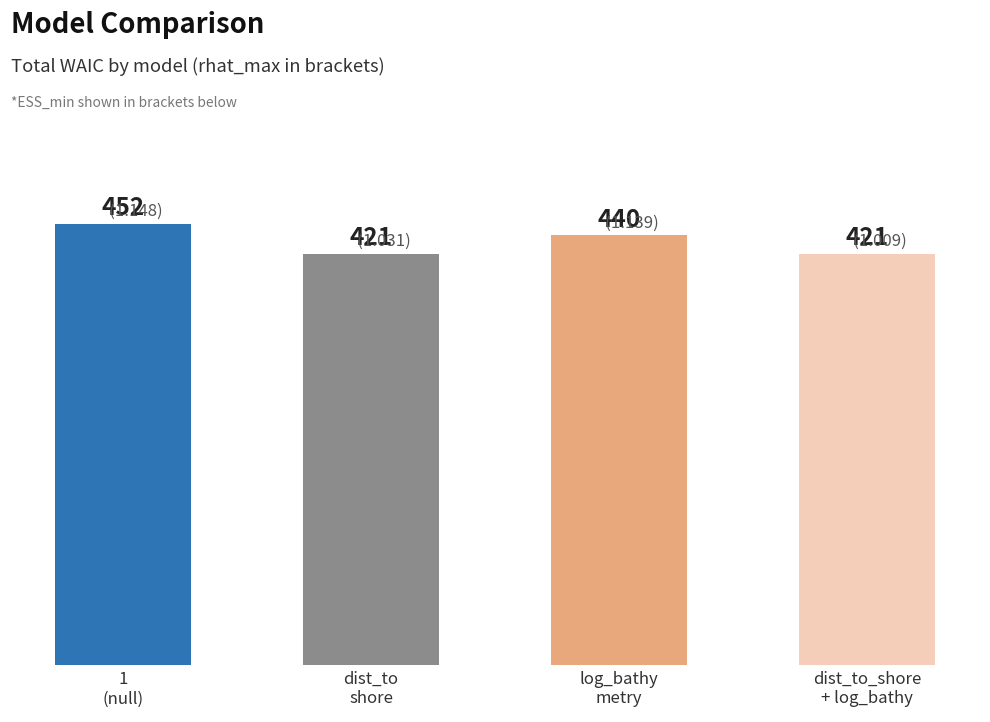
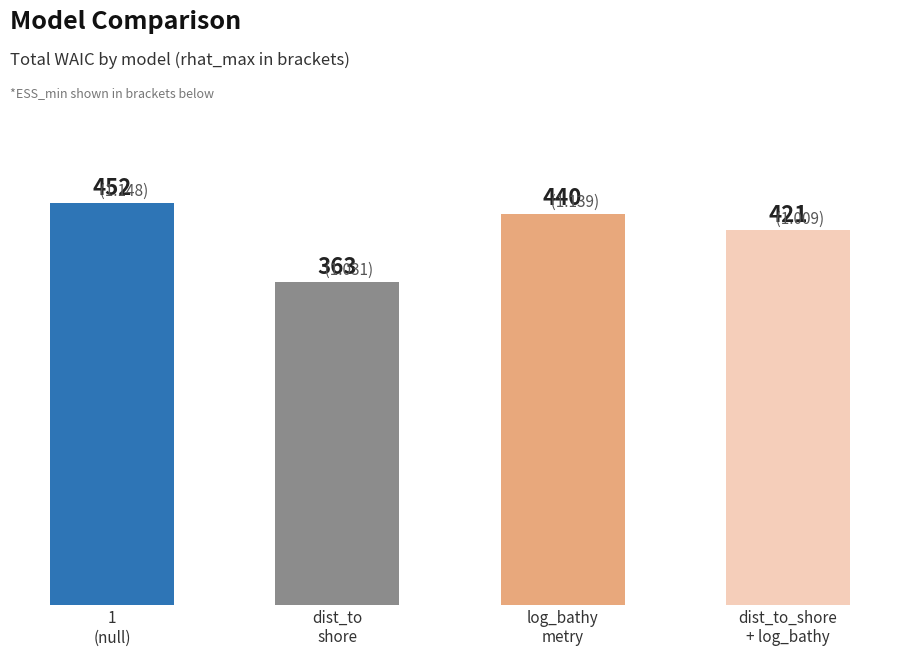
dist_to shore: 421 -> 363
